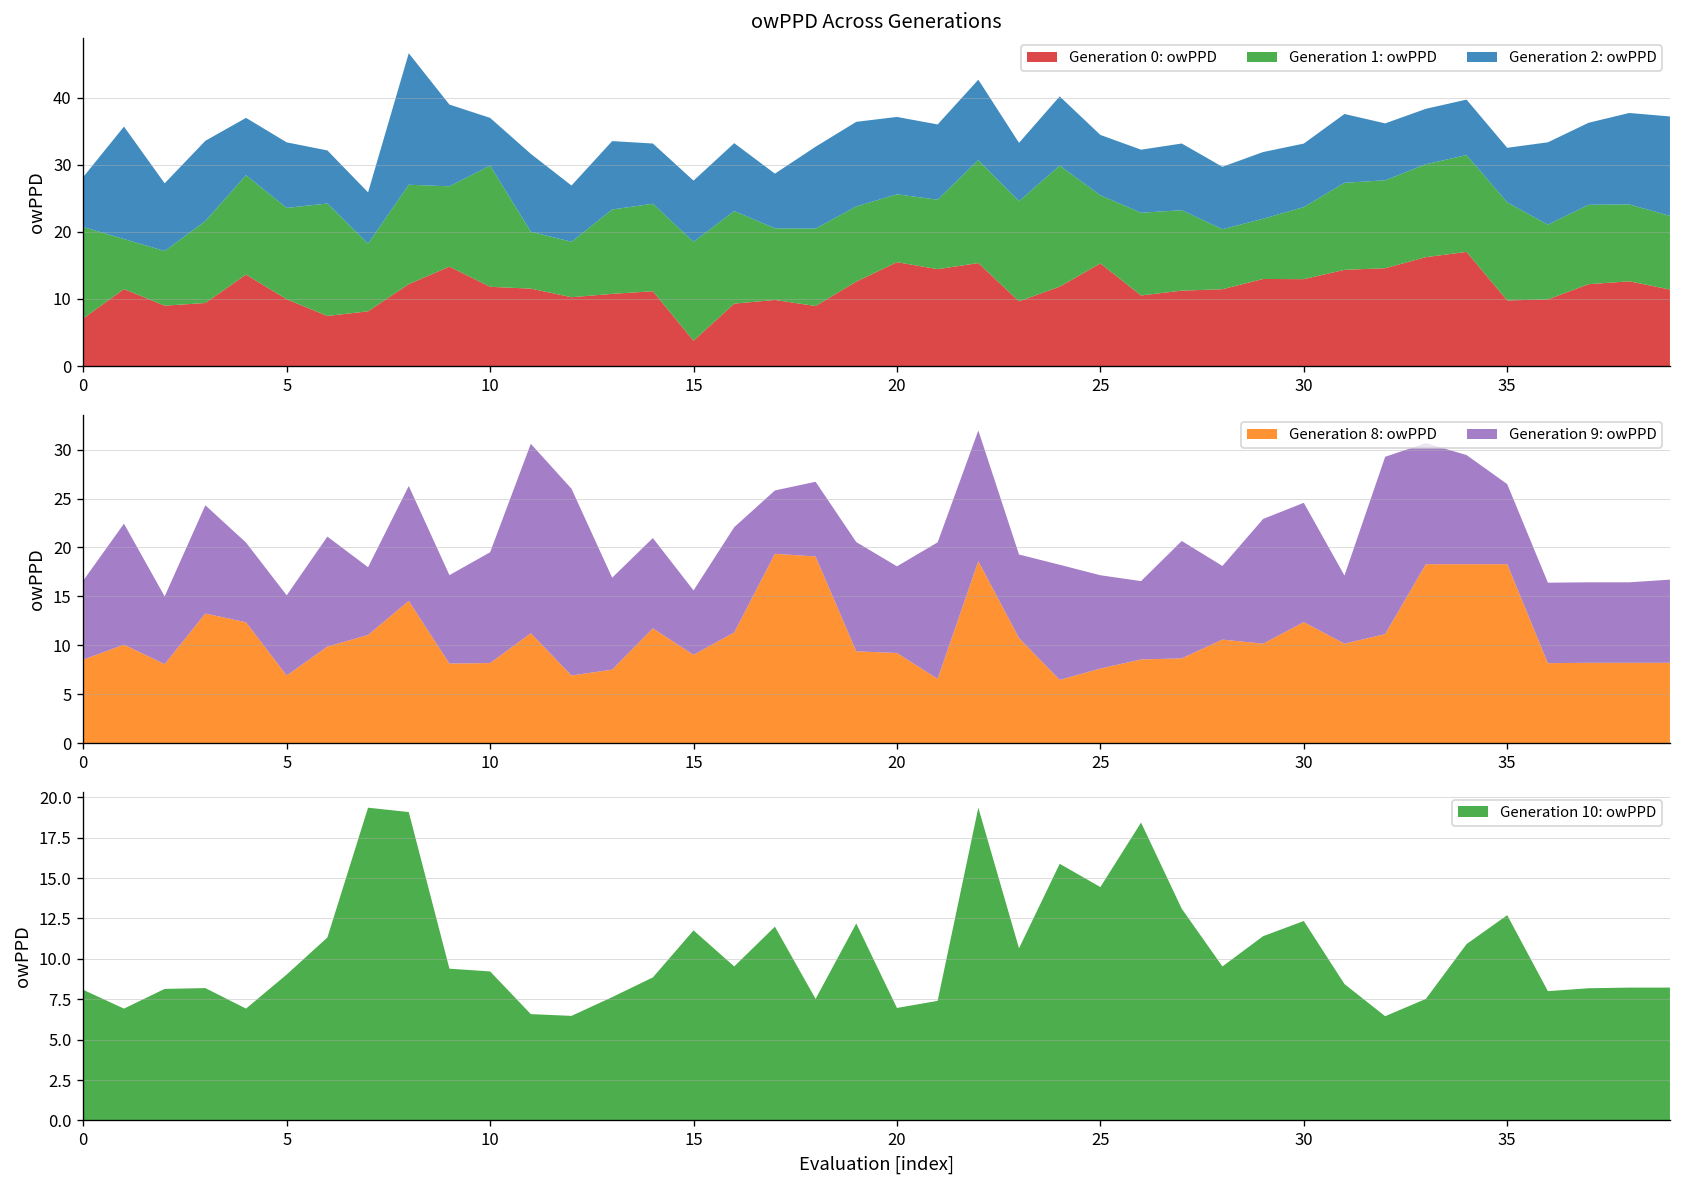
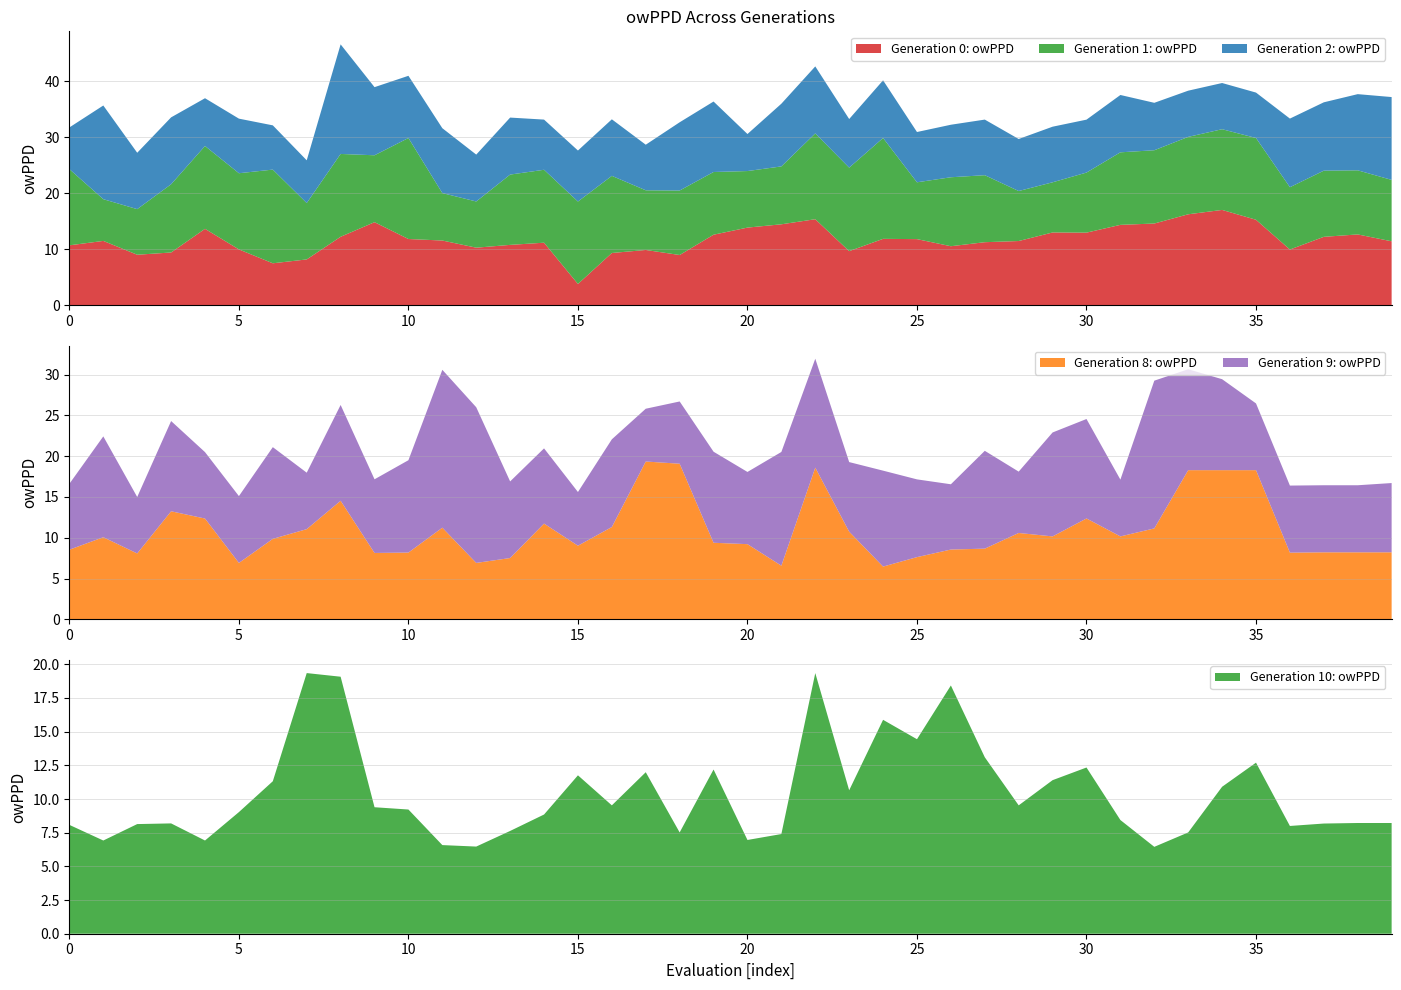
owPPD Across Generations, Generation 0: owPPD, 0: 7 -> 11
owPPD Across Generations, Generation 2: owPPD, 10: 7 -> 11
owPPD Across Generations, Generation 0: owPPD, 20: 15 -> 14
owPPD Across Generations, Generation 2: owPPD, 20: 12 -> 7
owPPD Across Generations, Generation 0: owPPD, 25: 15 -> 12
owPPD Across Generations, Generation 0: owPPD, 35: 10 -> 15
